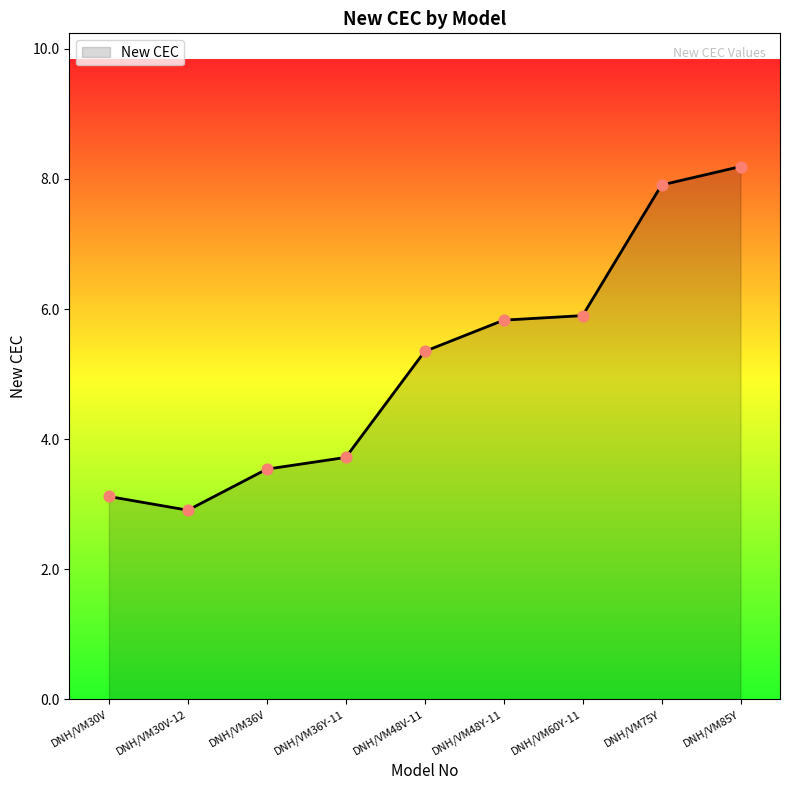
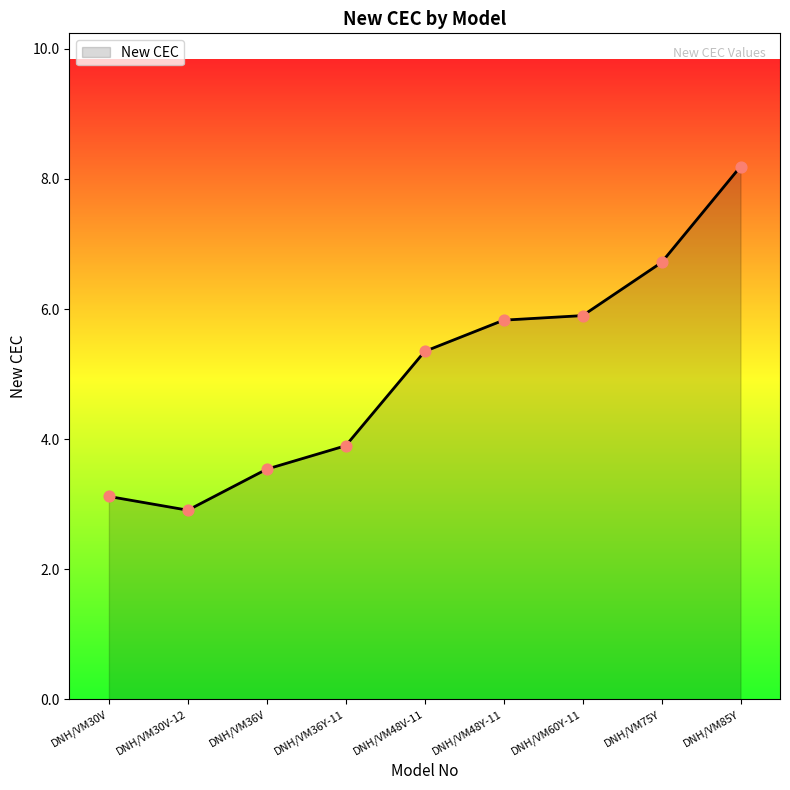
DNH/VM36Y-11: 3.7 -> 3.9
DNH/VM75Y: 7.9 -> 6.7
